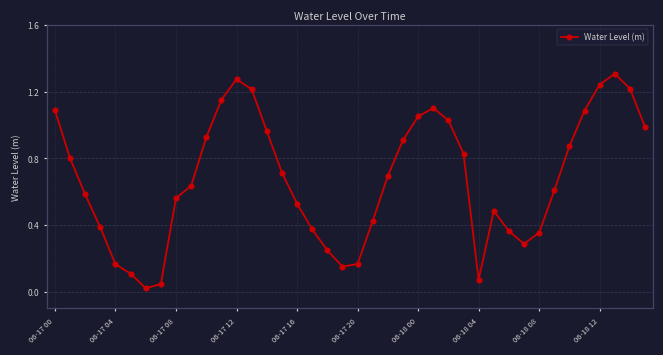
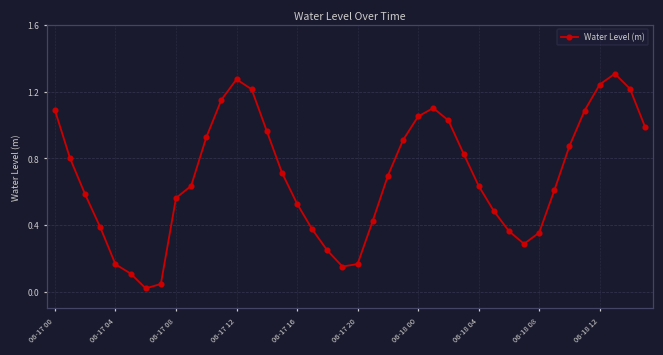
06-18 04: 0.07 -> 0.64
